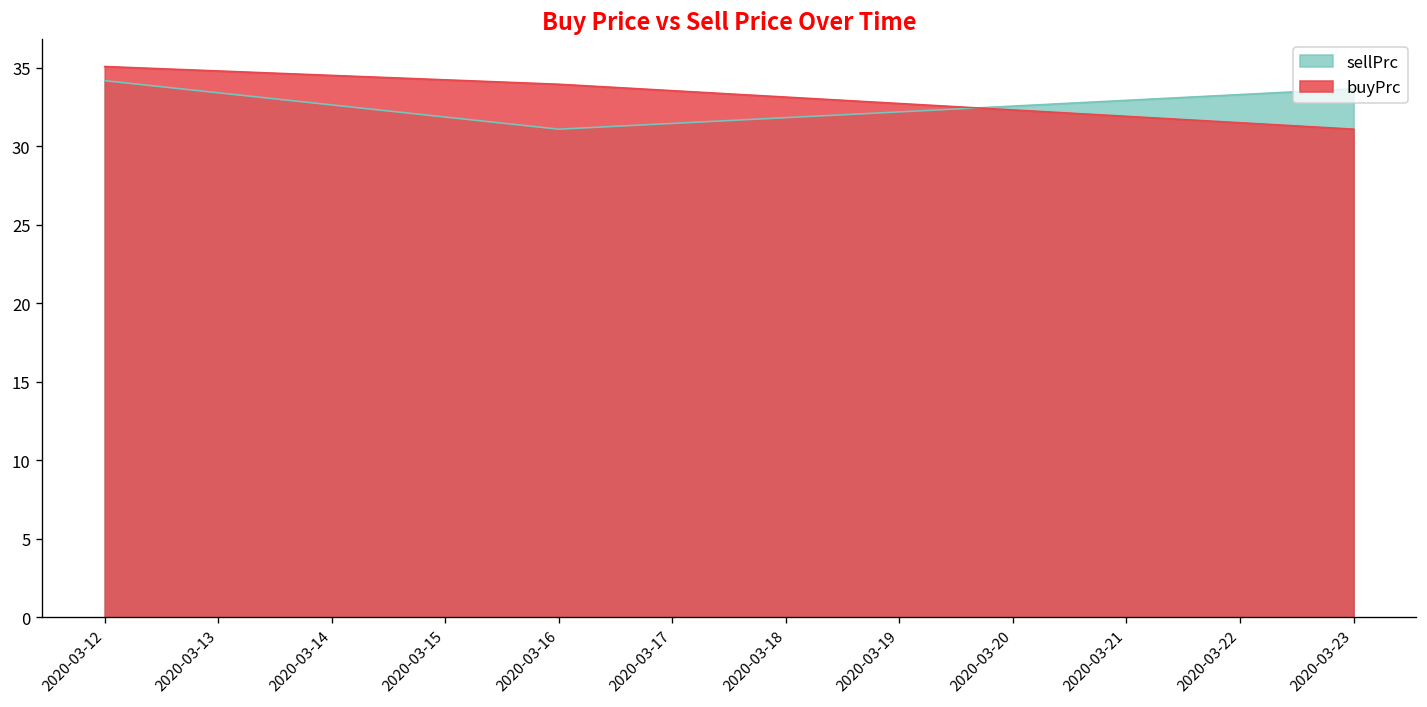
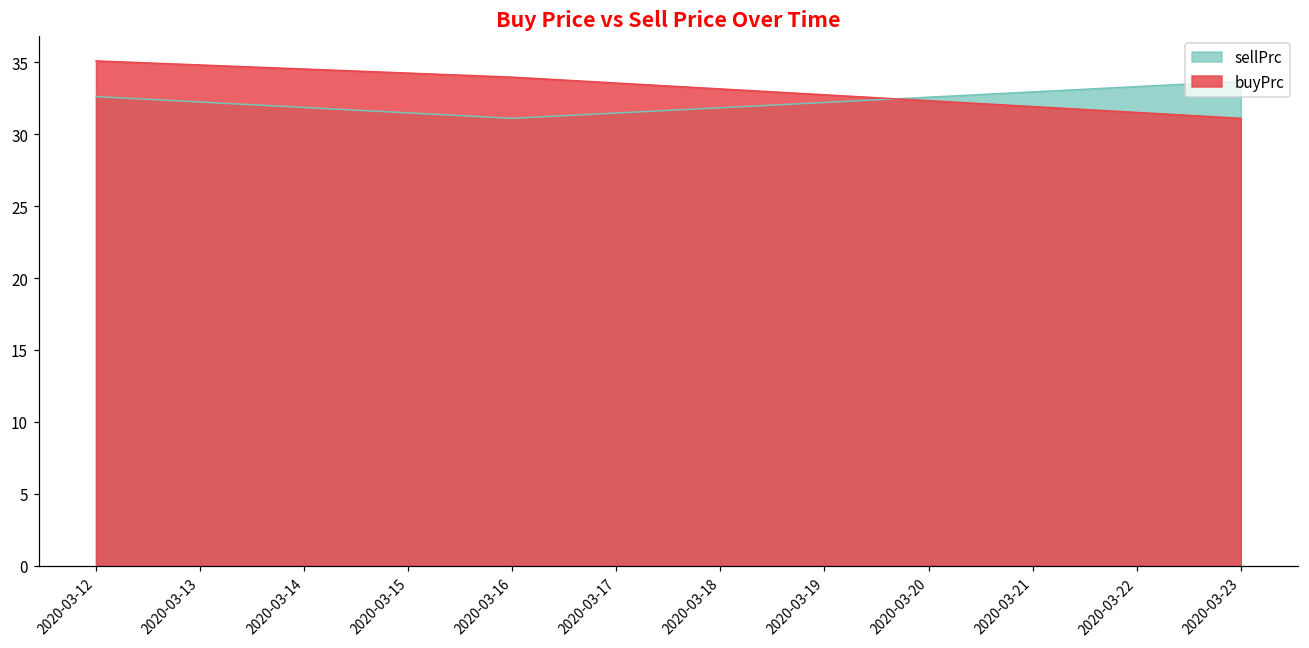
sellPrc, 2020-03-12: 34.2 -> 32.6
